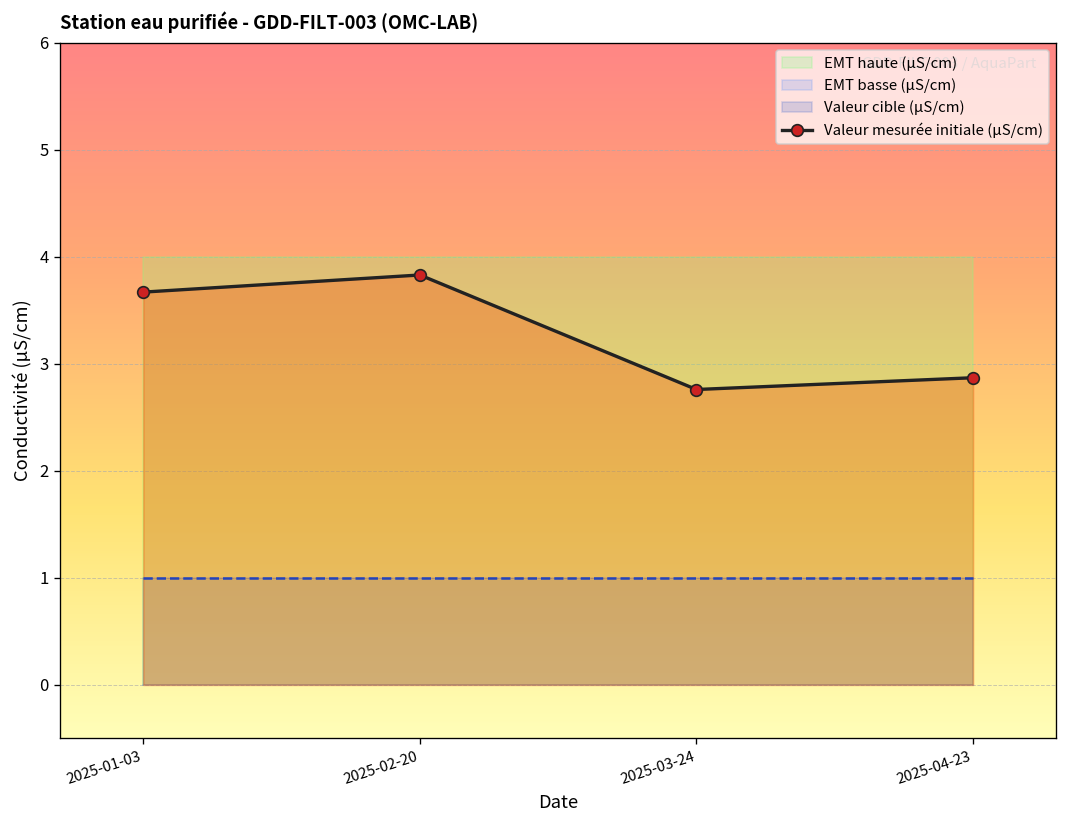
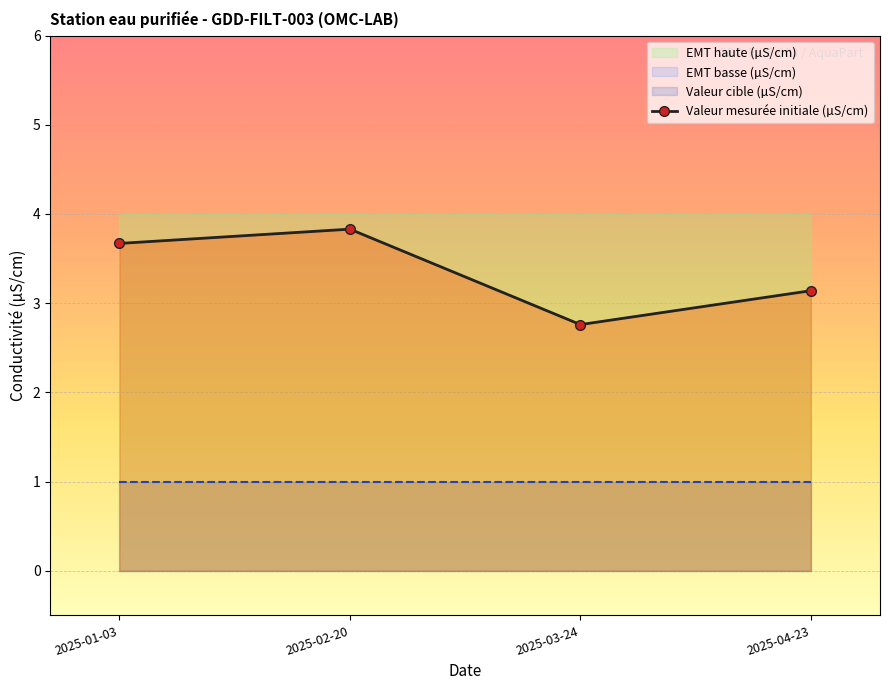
Valeur mesurée initiale (µS/cm), 2025-04-23: 2.9 -> 3.1
